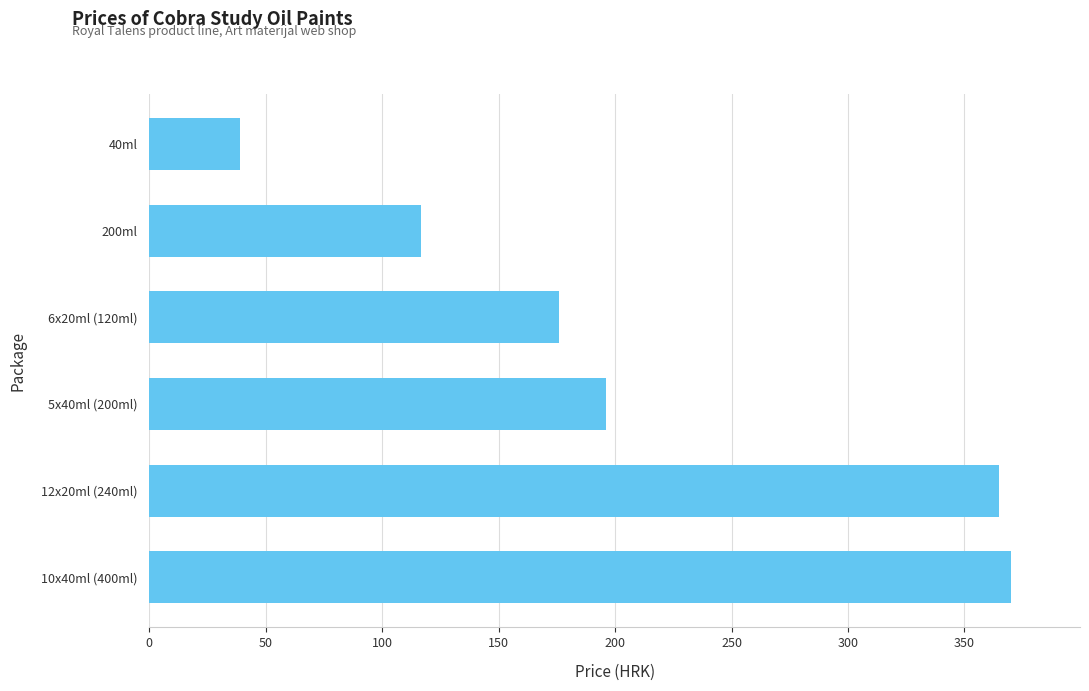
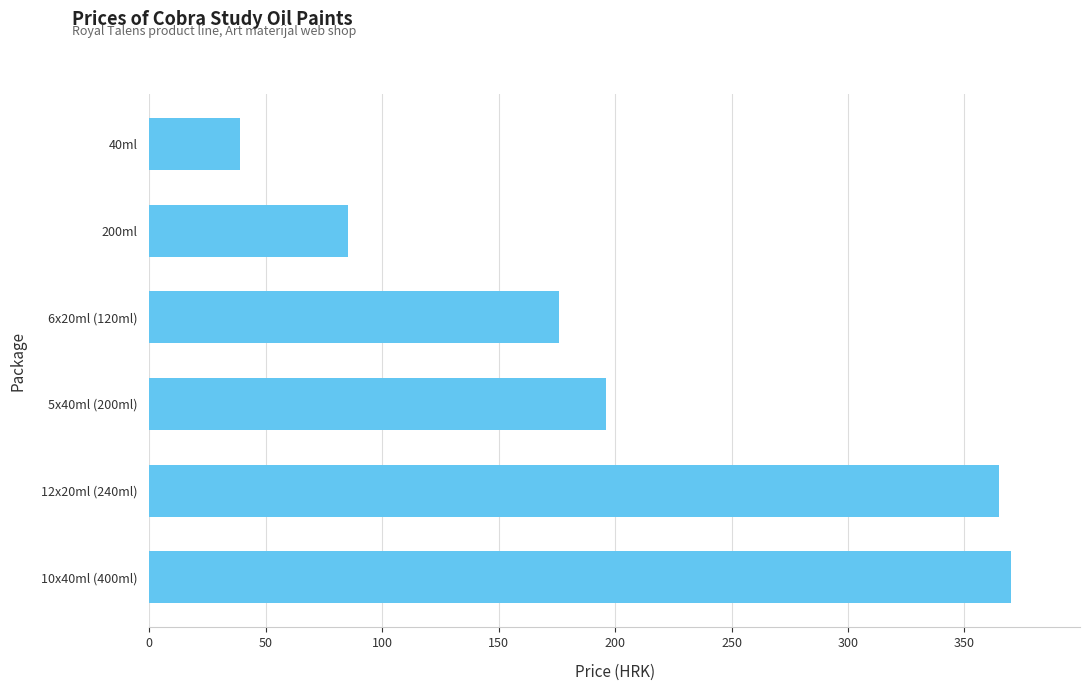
200ml: 117 -> 85
